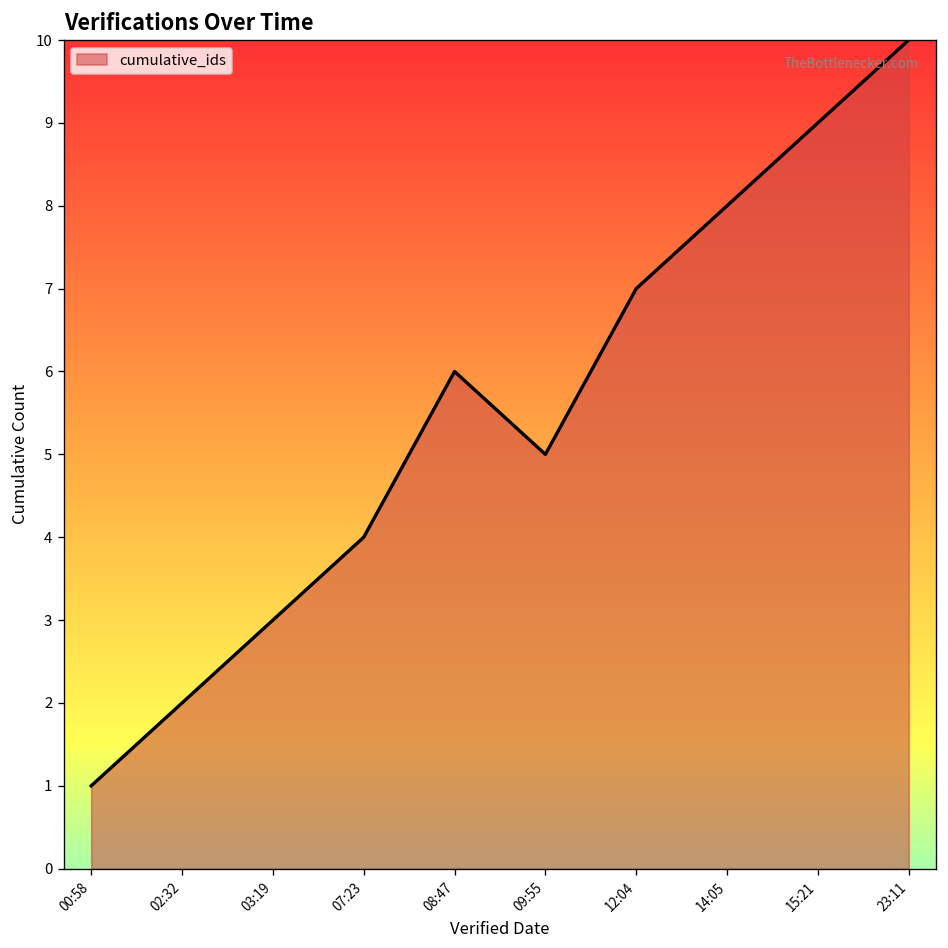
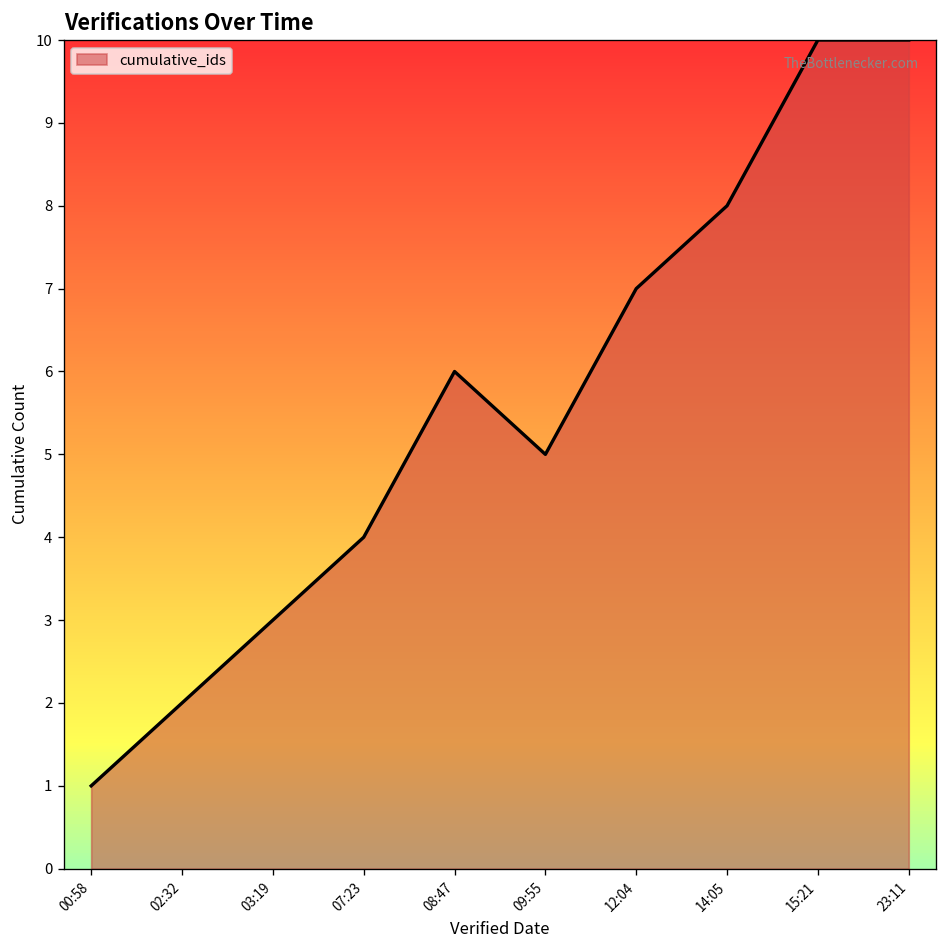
15:21: 9 -> 10
